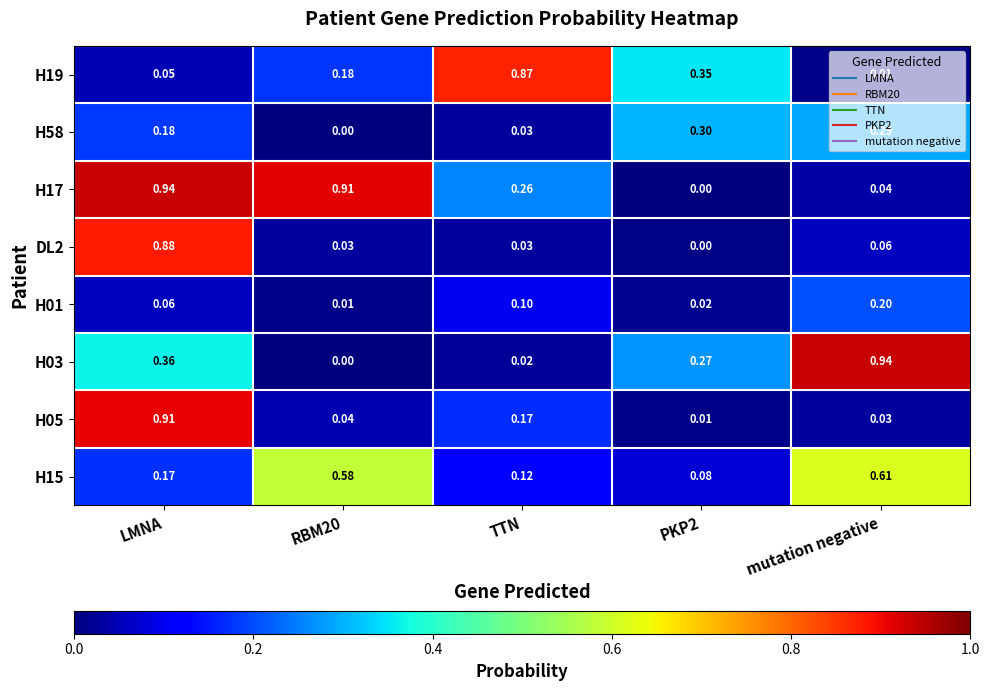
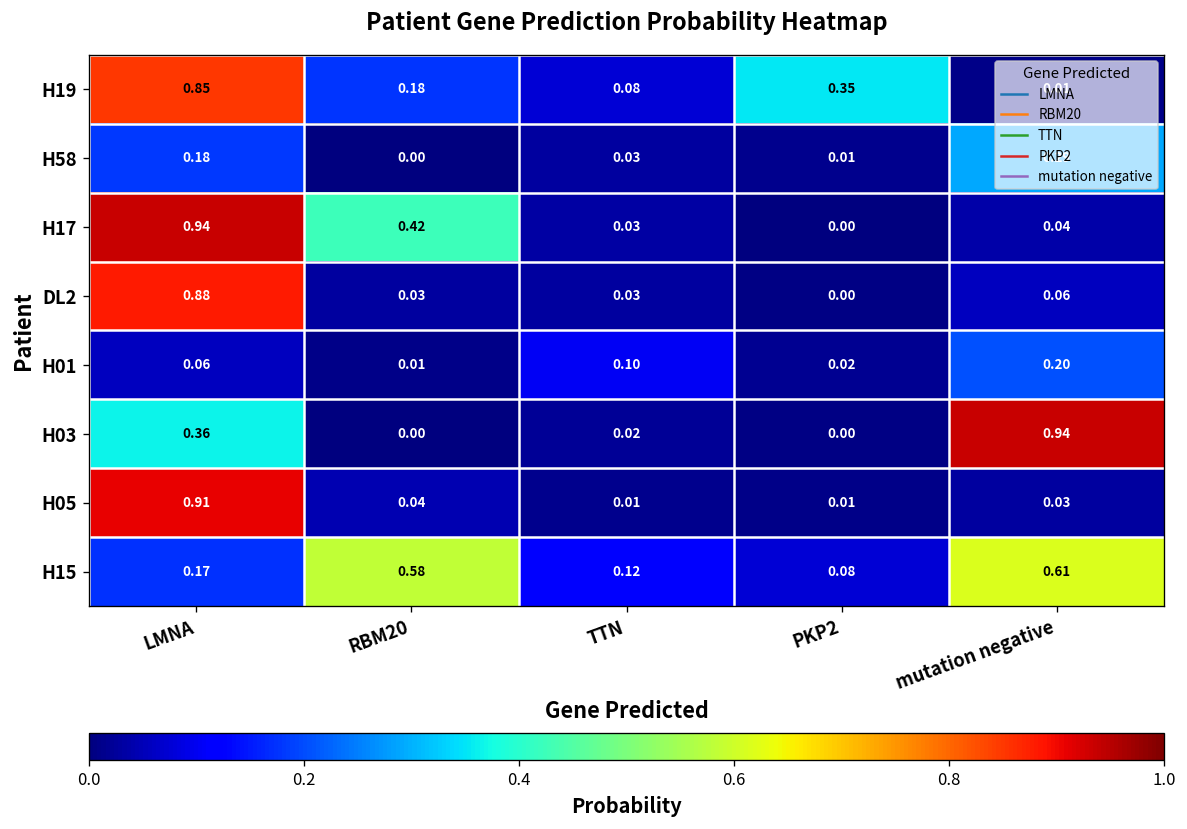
H19, LMNA: 0.05 -> 0.85
H19, TTN: 0.87 -> 0.08
H58, PKP2: 0.30 -> 0.01
H17, RBM20: 0.91 -> 0.42
H17, TTN: 0.26 -> 0.03
H03, PKP2: 0.27 -> 0.00
H05, TTN: 0.17 -> 0.01
